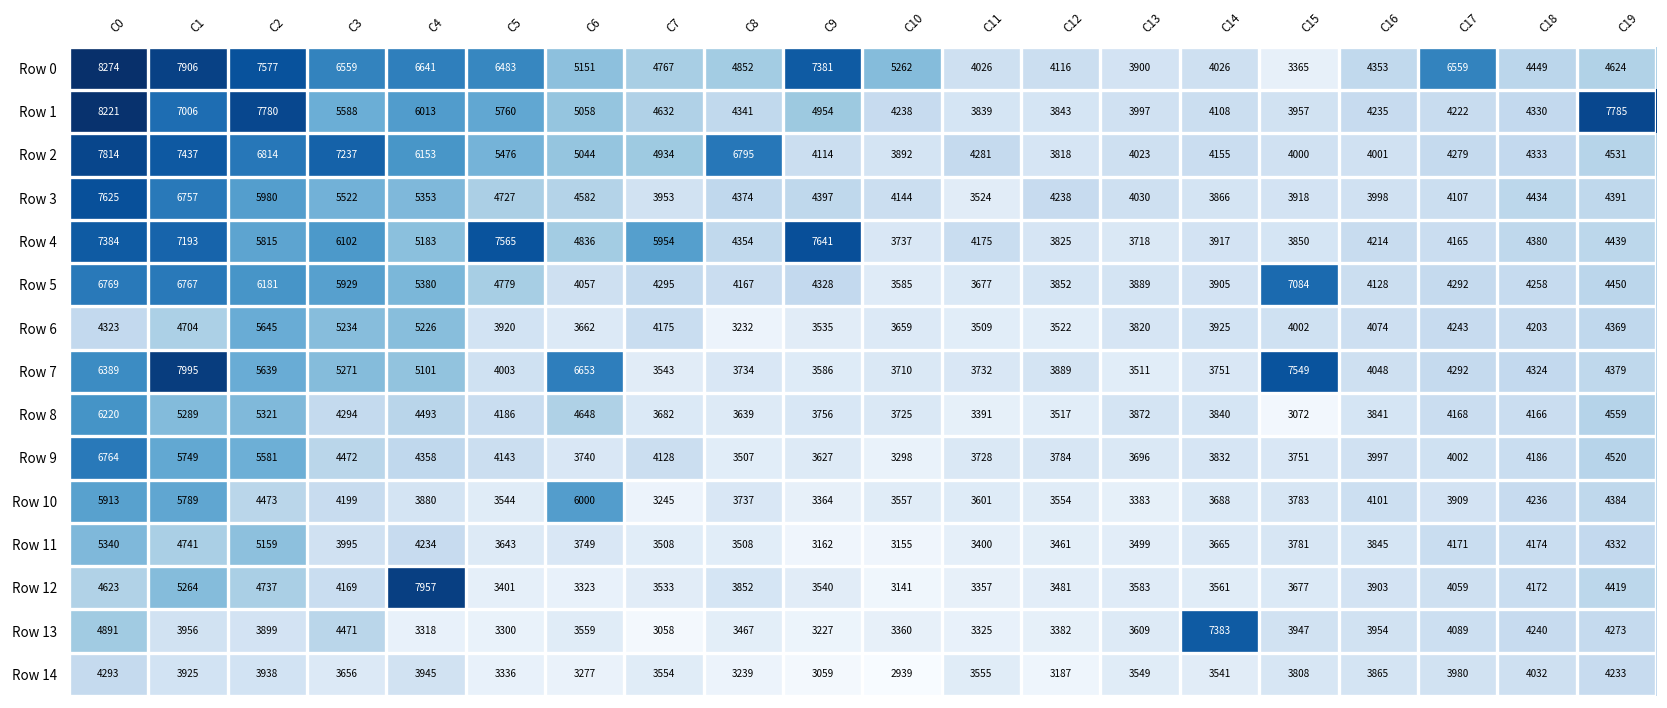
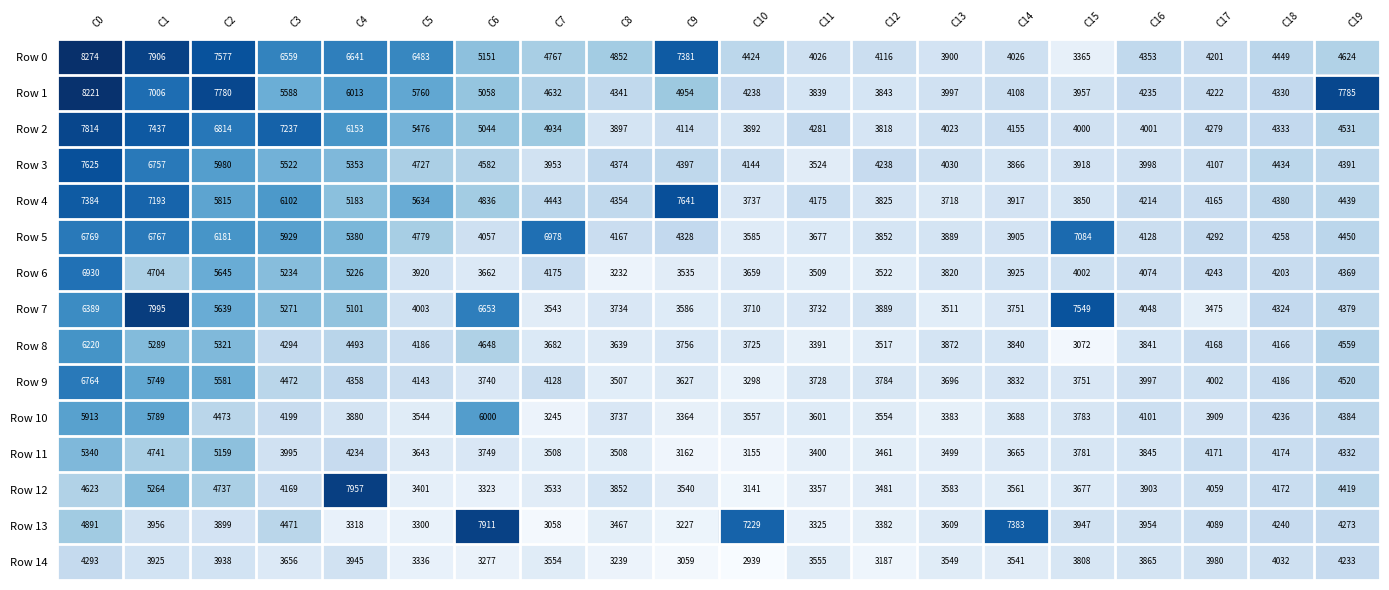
Row 0, C10: 5262 -> 4424
Row 0, C17: 6559 -> 4201
Row 2, C8: 6795 -> 3897
Row 4, C5: 7565 -> 5634
Row 4, C7: 5954 -> 4443
Row 5, C7: 4295 -> 6978
Row 6, C0: 4323 -> 6930
Row 7, C17: 4292 -> 3475
Row 13, C6: 3559 -> 7911
Row 13, C10: 3360 -> 7229
